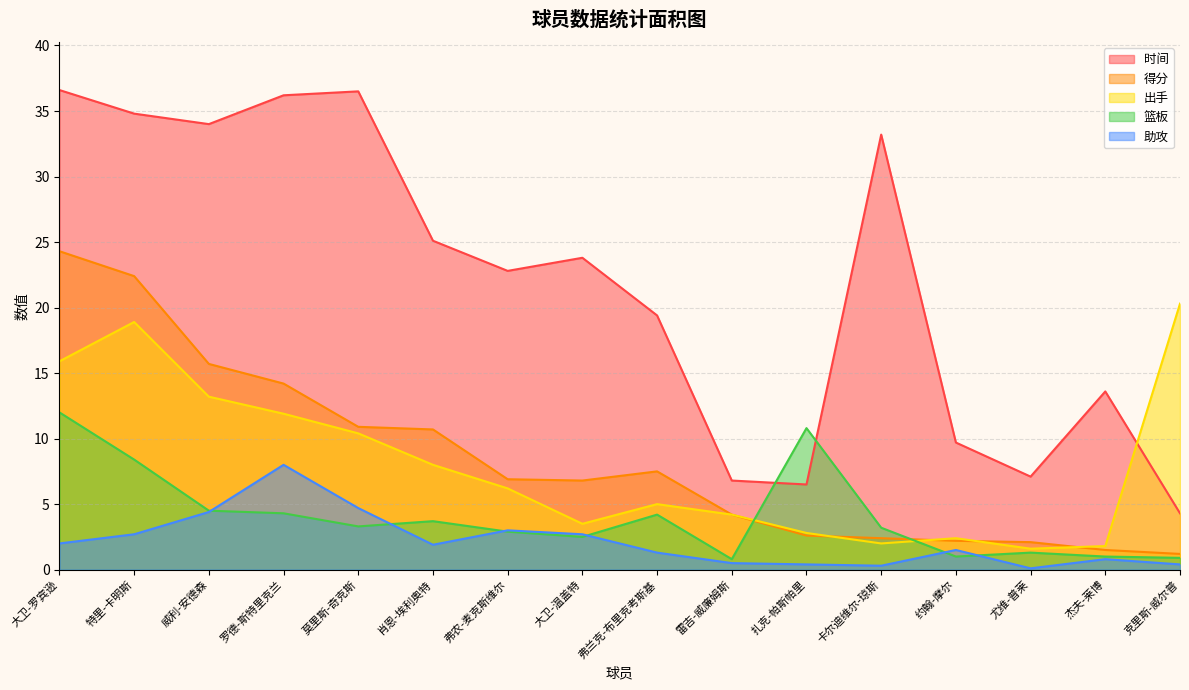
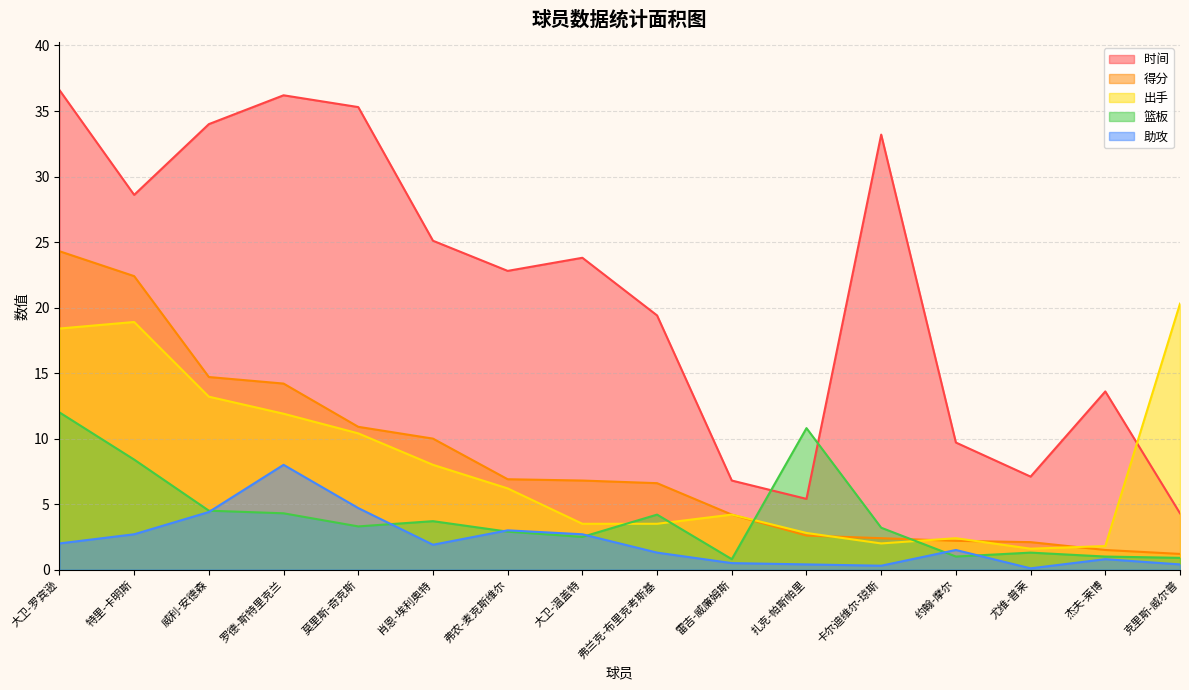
出手, 大卫-罗宾逊: 15.9 -> 18.4
时间, 特里-卡明斯: 34.8 -> 28.6
得分, 威利-安德森: 15.7 -> 14.7
时间, 莫里斯-奇克斯: 36.5 -> 35.3
得分, 肖恩-埃利奥特: 10.7 -> 10.0
得分, 弗兰克-布里克考斯基: 7.5 -> 6.6
出手, 弗兰克-布里克考斯基: 5.0 -> 3.5
时间, 扎克-帕斯帕里: 6.5 -> 5.4
